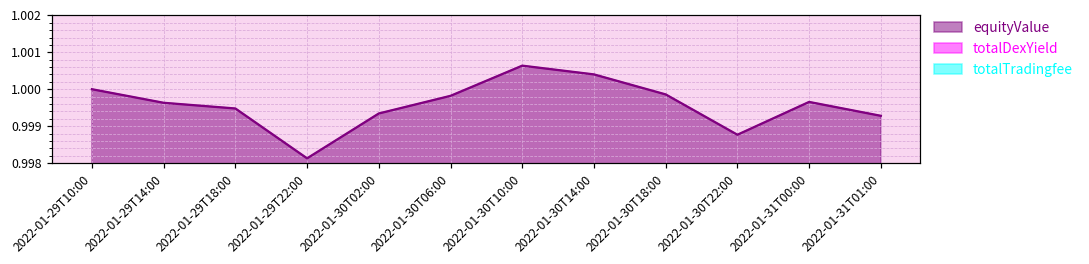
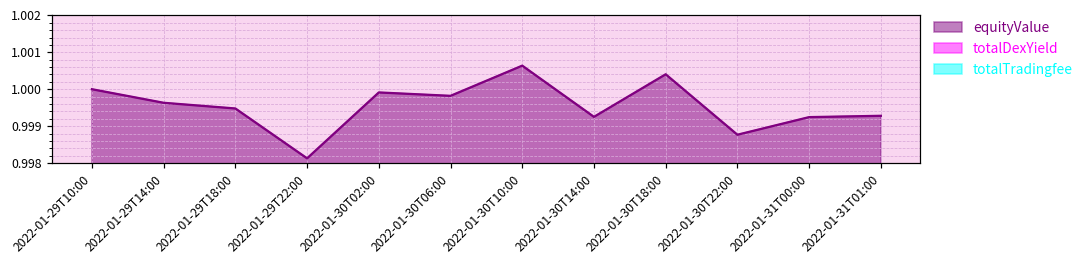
equityValue, 2022-01-30T02:00: 0.9993 -> 0.9999
equityValue, 2022-01-30T14:00: 1.0004 -> 0.9993
equityValue, 2022-01-30T18:00: 0.9999 -> 1.0004
equityValue, 2022-01-31T00:00: 0.9997 -> 0.9992
